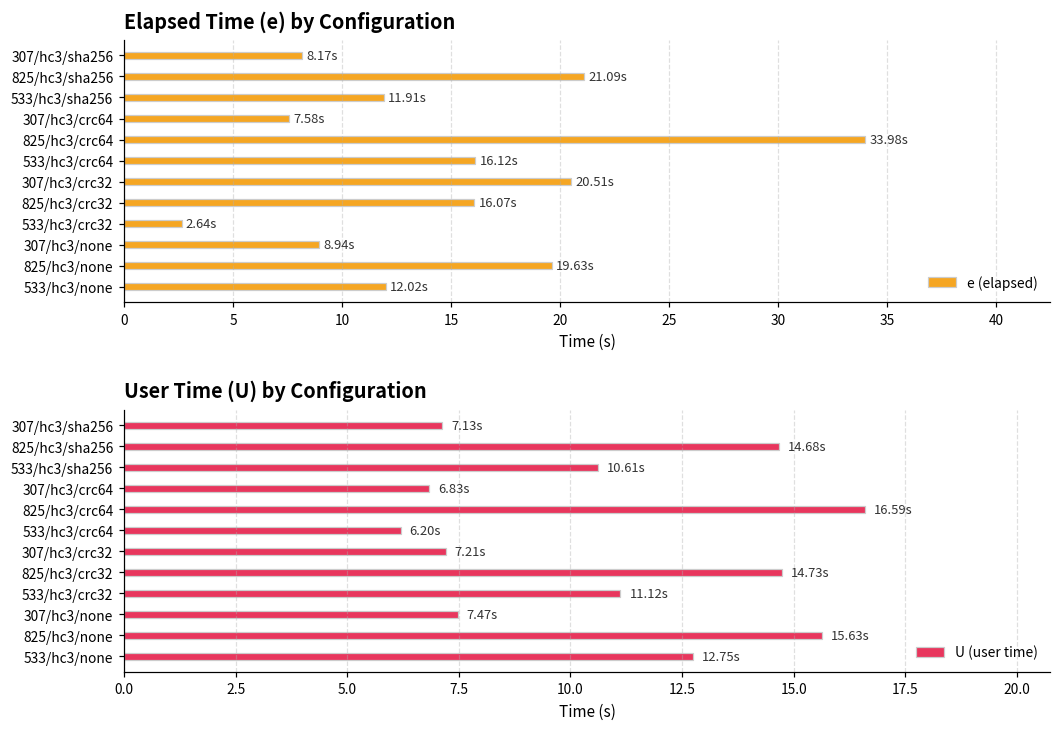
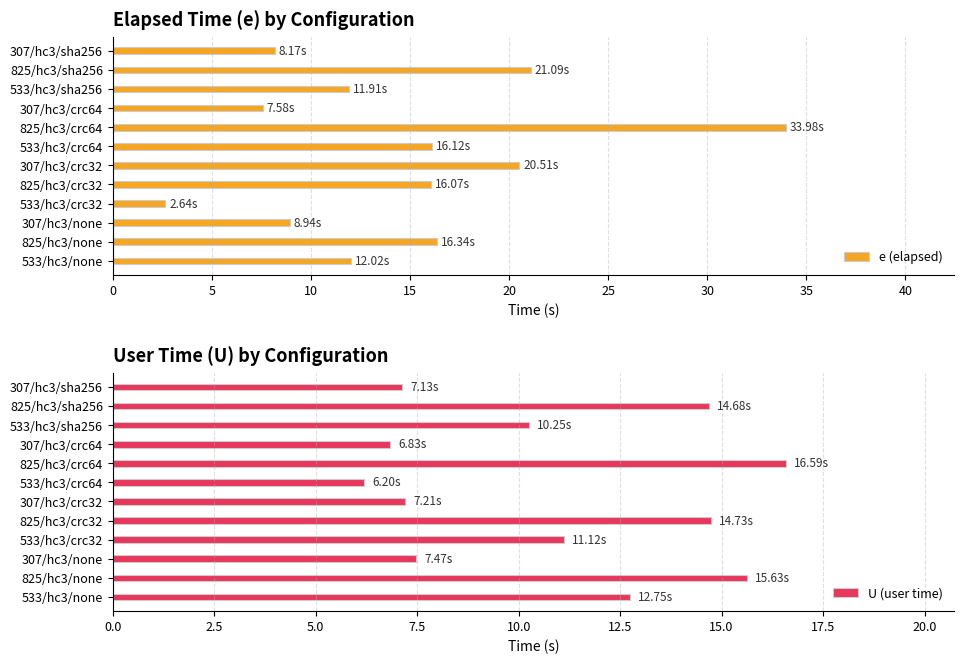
Elapsed Time (e) by Configuration, 825/hc3/none: 19.63s -> 16.34s
User Time (U) by Configuration, 533/hc3/sha256: 10.61s -> 10.25s
